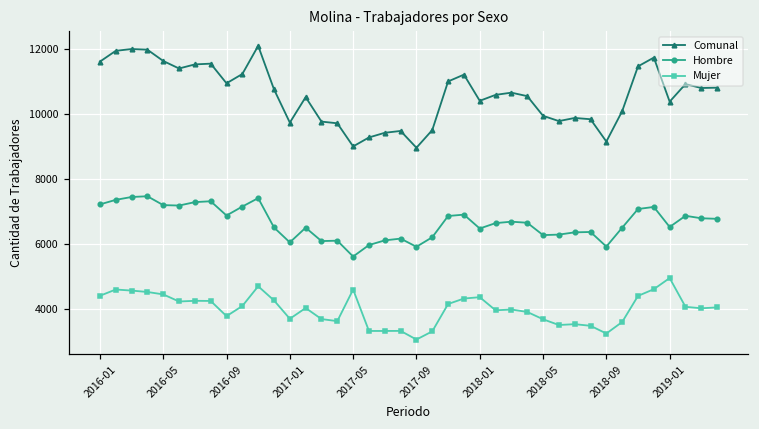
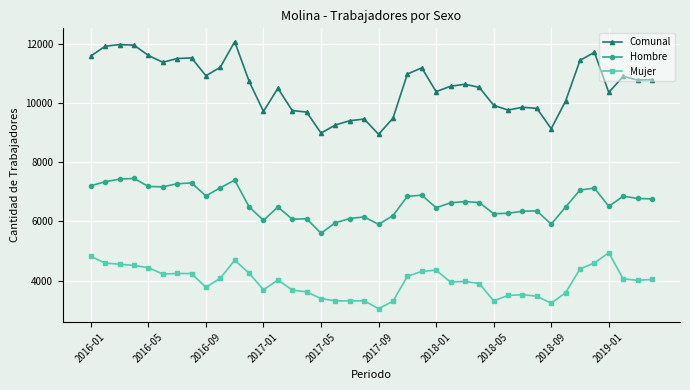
Mujer, 2016-01: 4400 -> 4800
Mujer, 2017-05: 4600 -> 3400
Mujer, 2018-05: 3700 -> 3300
